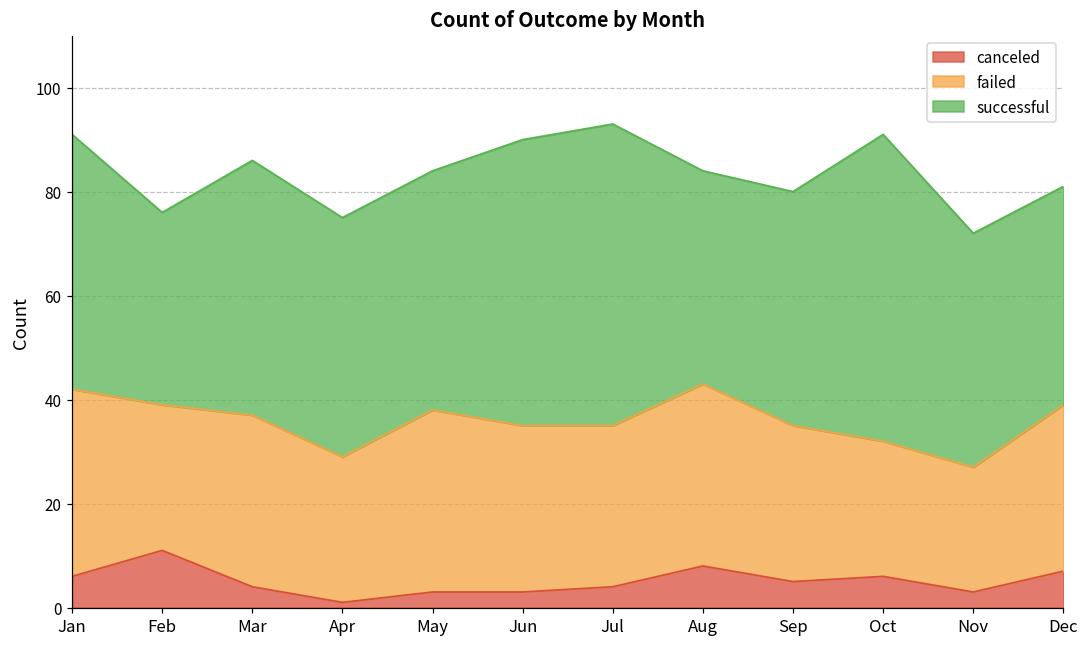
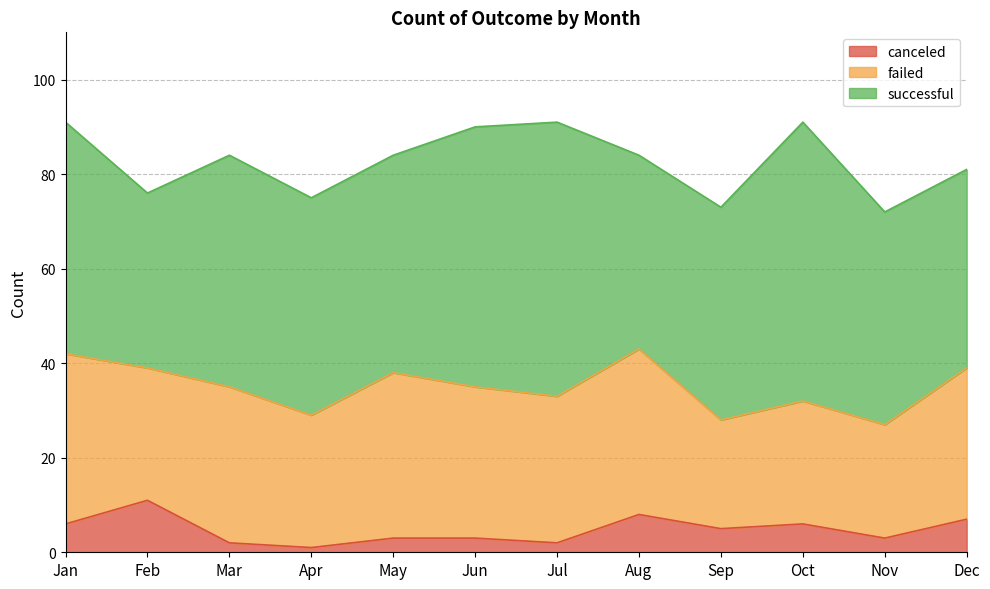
canceled, Mar: 4 -> 2
canceled, Jul: 4 -> 2
failed, Sep: 30 -> 23
